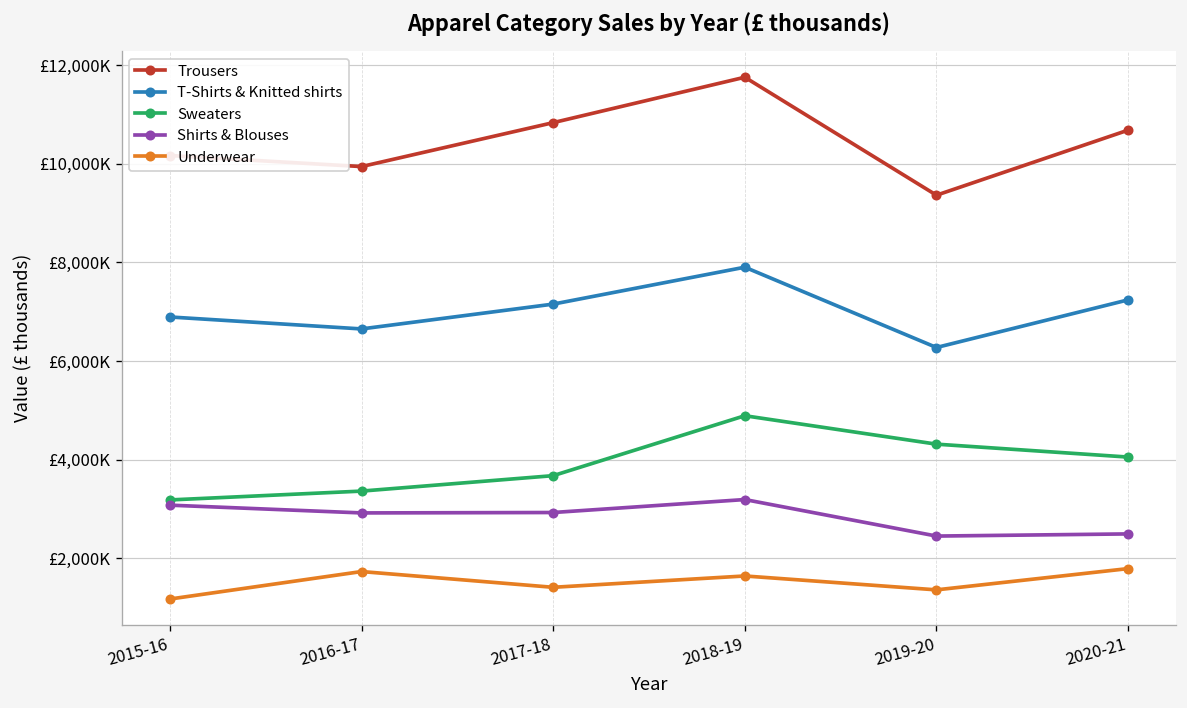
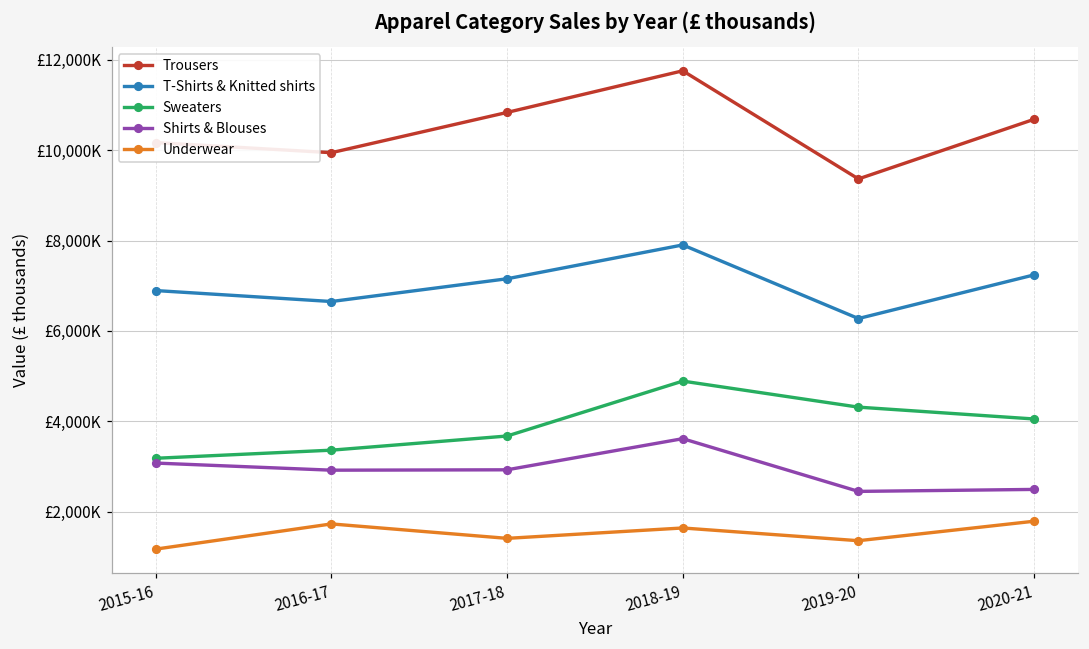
Shirts & Blouses, 2018-19: £3,200,000 -> £3,600,000
